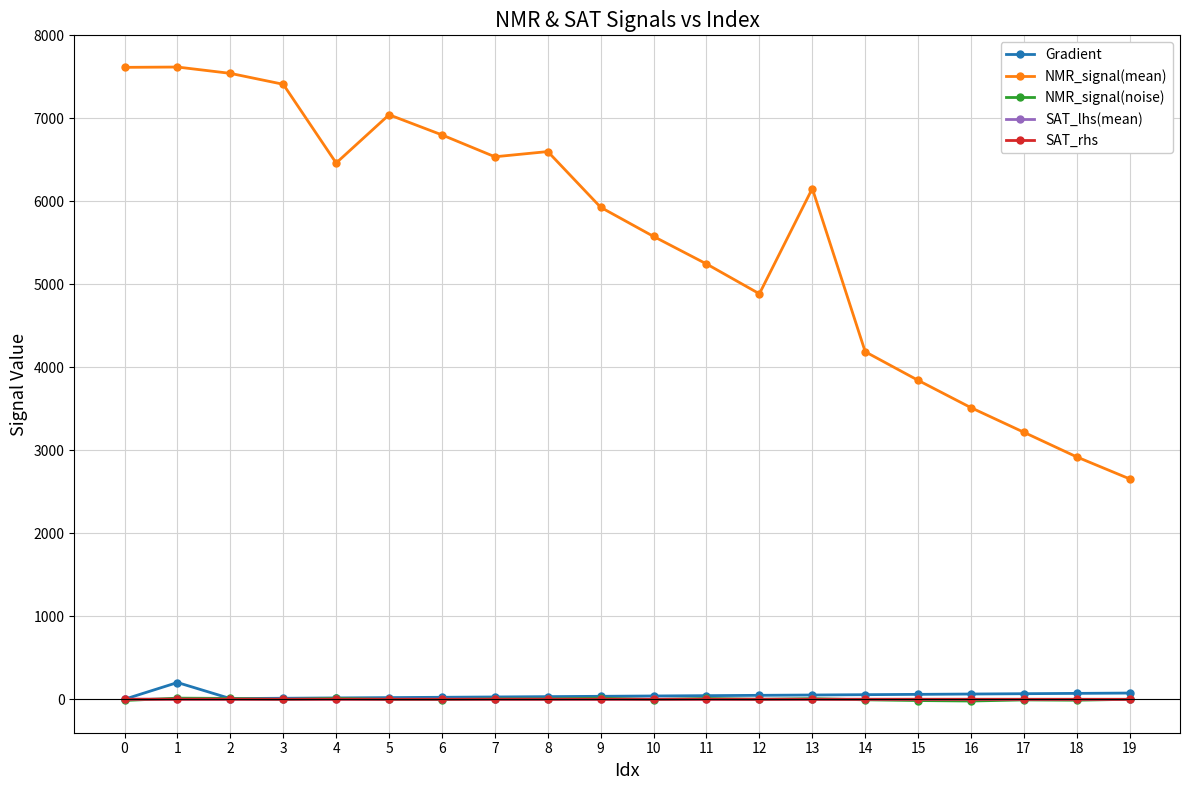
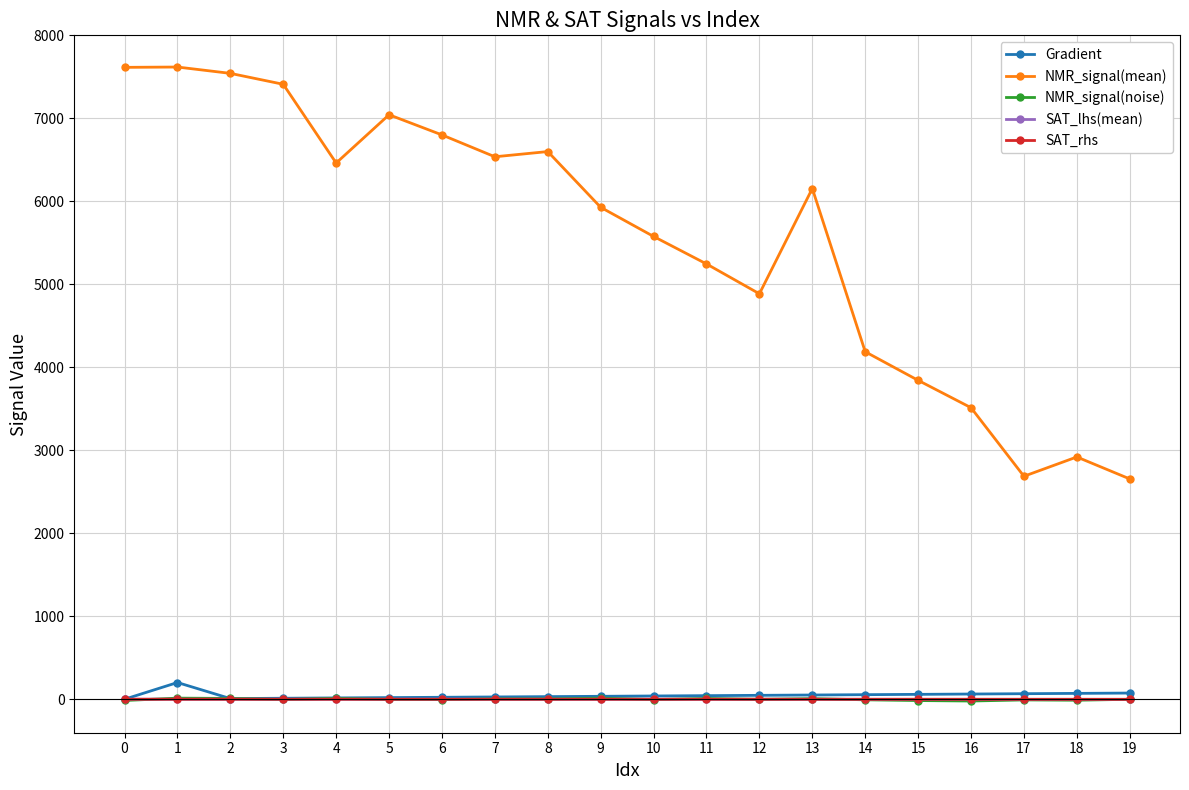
NMR_signal(mean), 17: 3200 -> 2700
